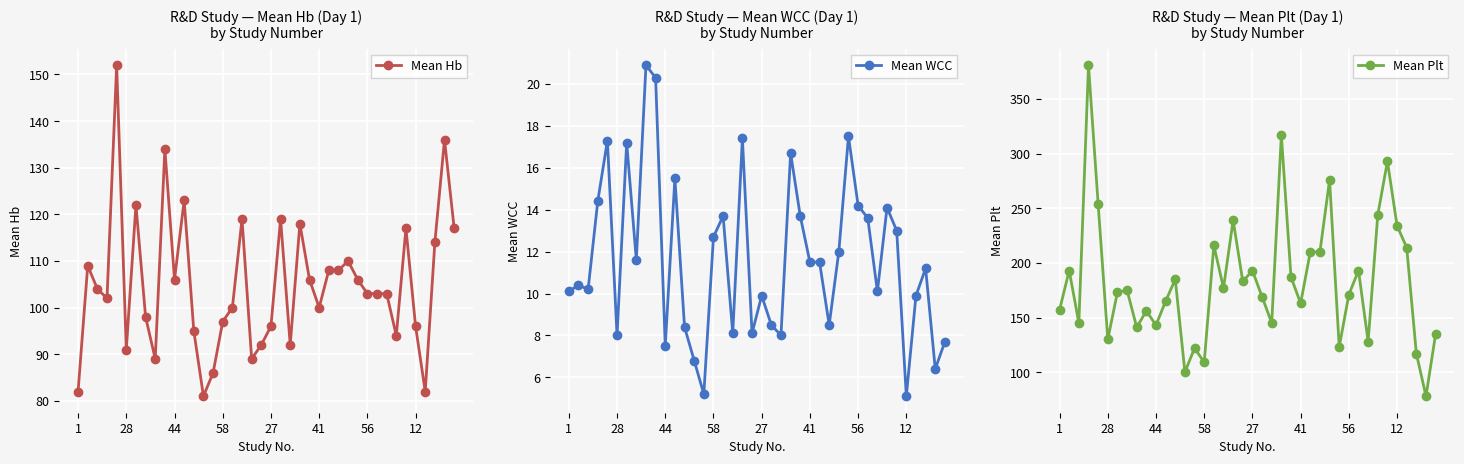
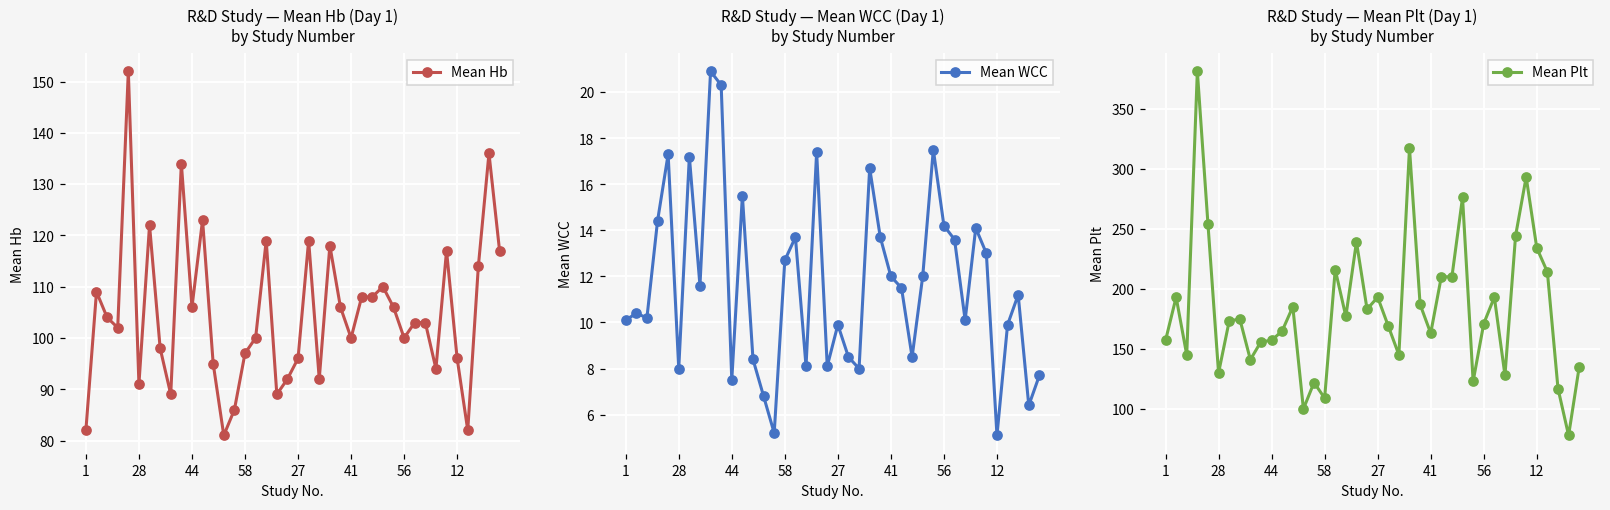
R&D Study — Mean Hb (Day 1) by Study Number, 56: 103 -> 100
R&D Study — Mean WCC (Day 1) by Study Number, 41: 11.5 -> 12.0
R&D Study — Mean Plt (Day 1) by Study Number, 44: 143 -> 157
